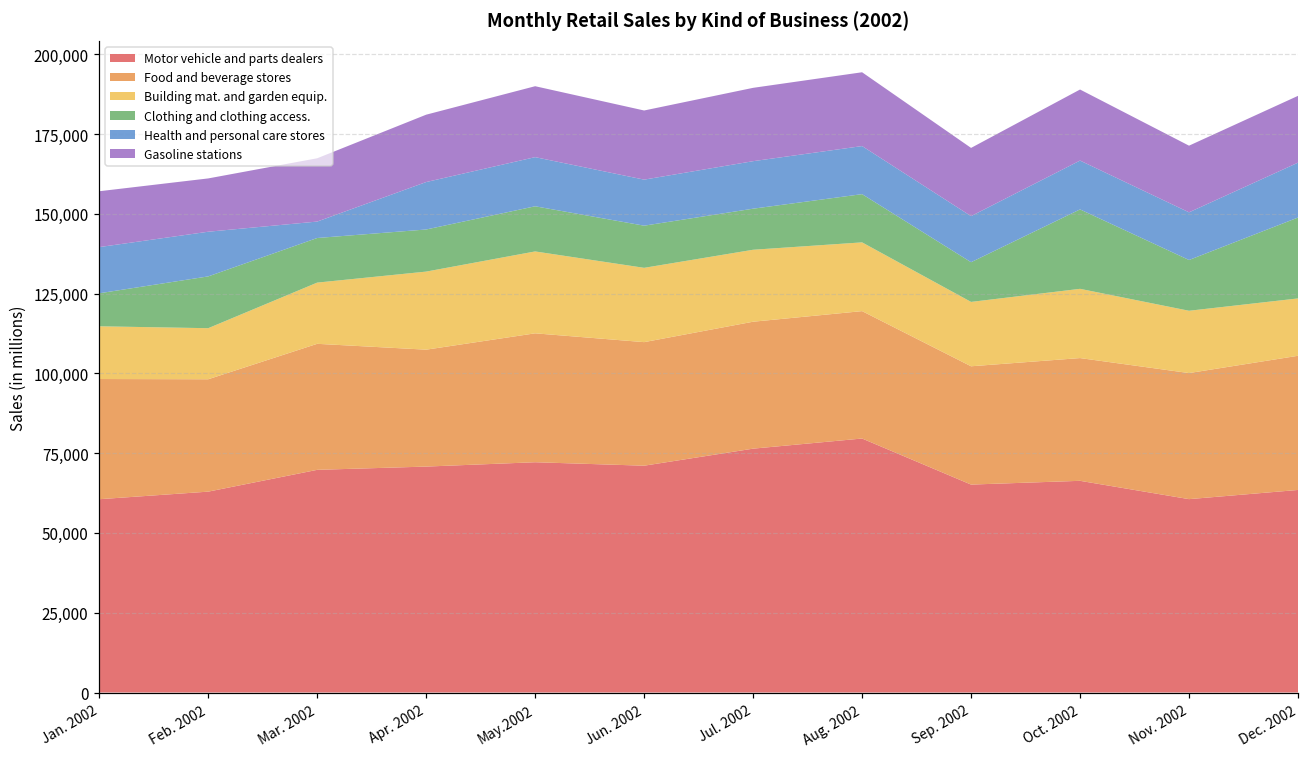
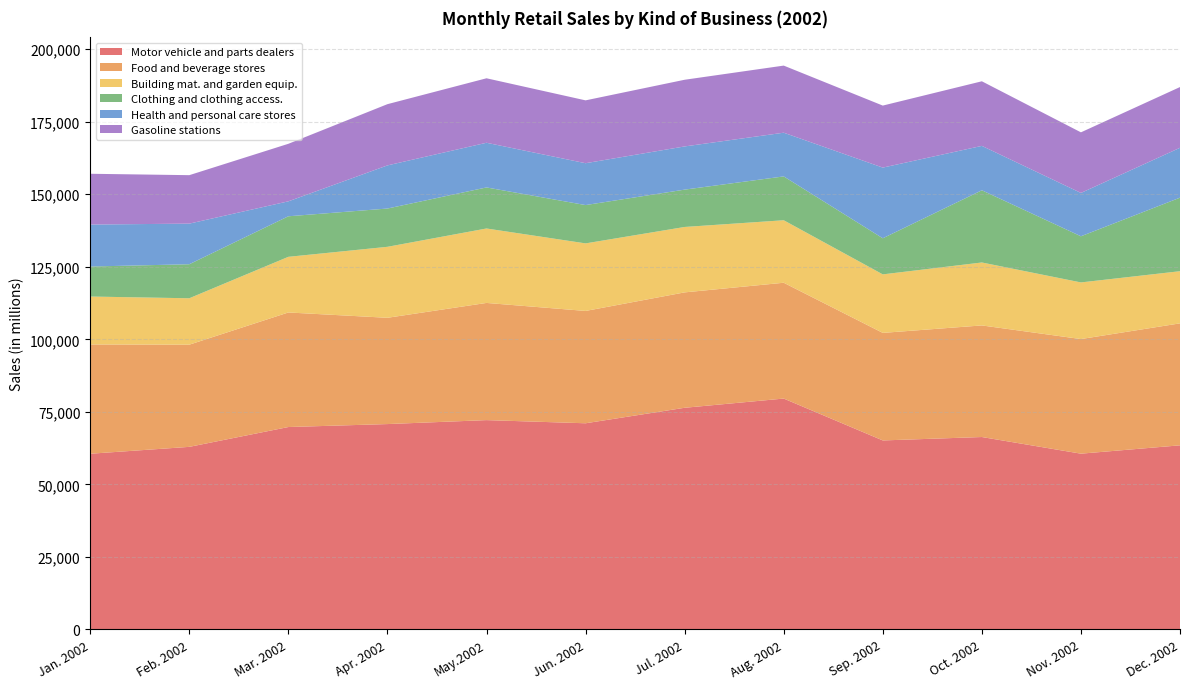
Clothing and clothing access., Feb. 2002: 16,000 -> 12,000
Health and personal care stores, Sep. 2002: 14,000 -> 24,000
